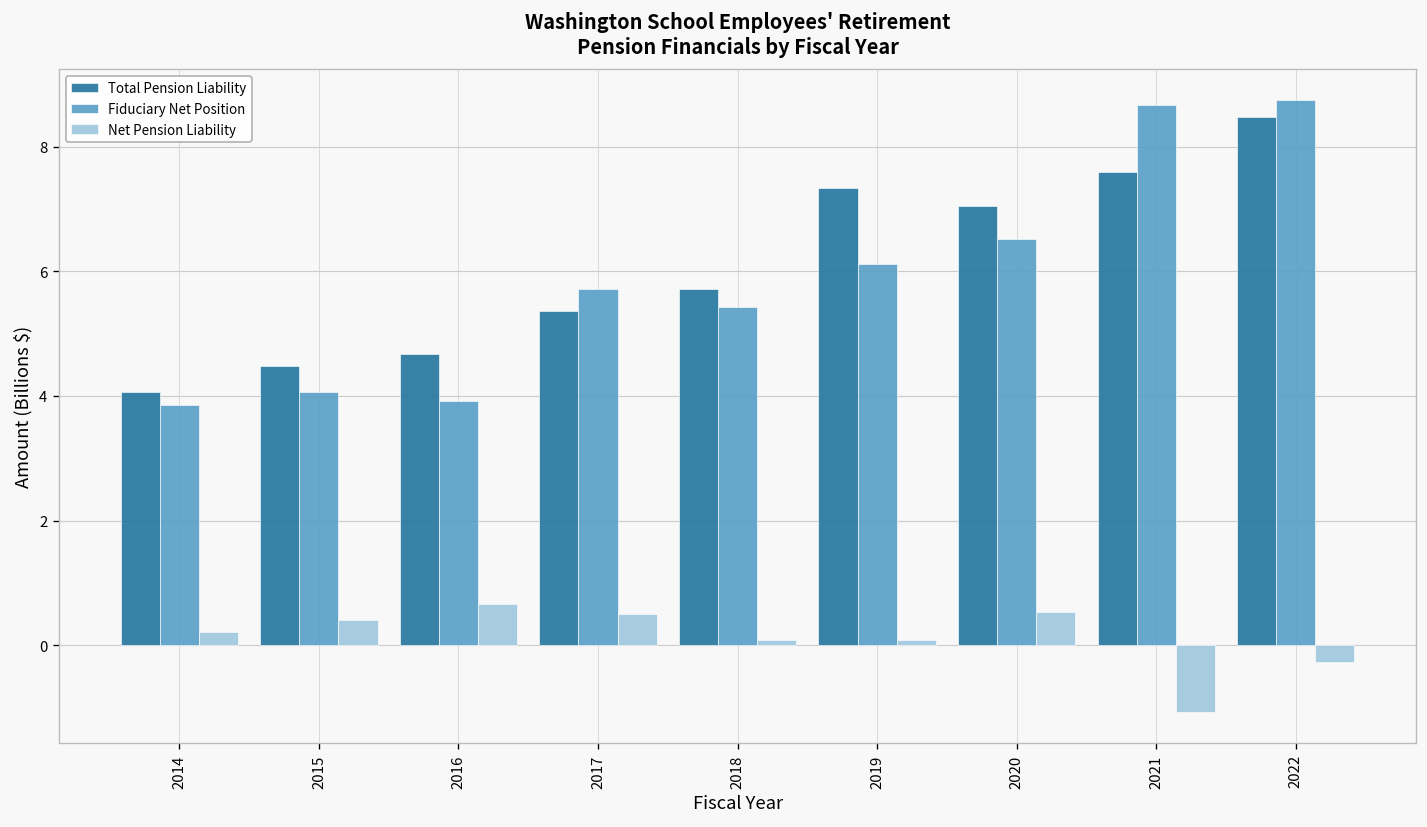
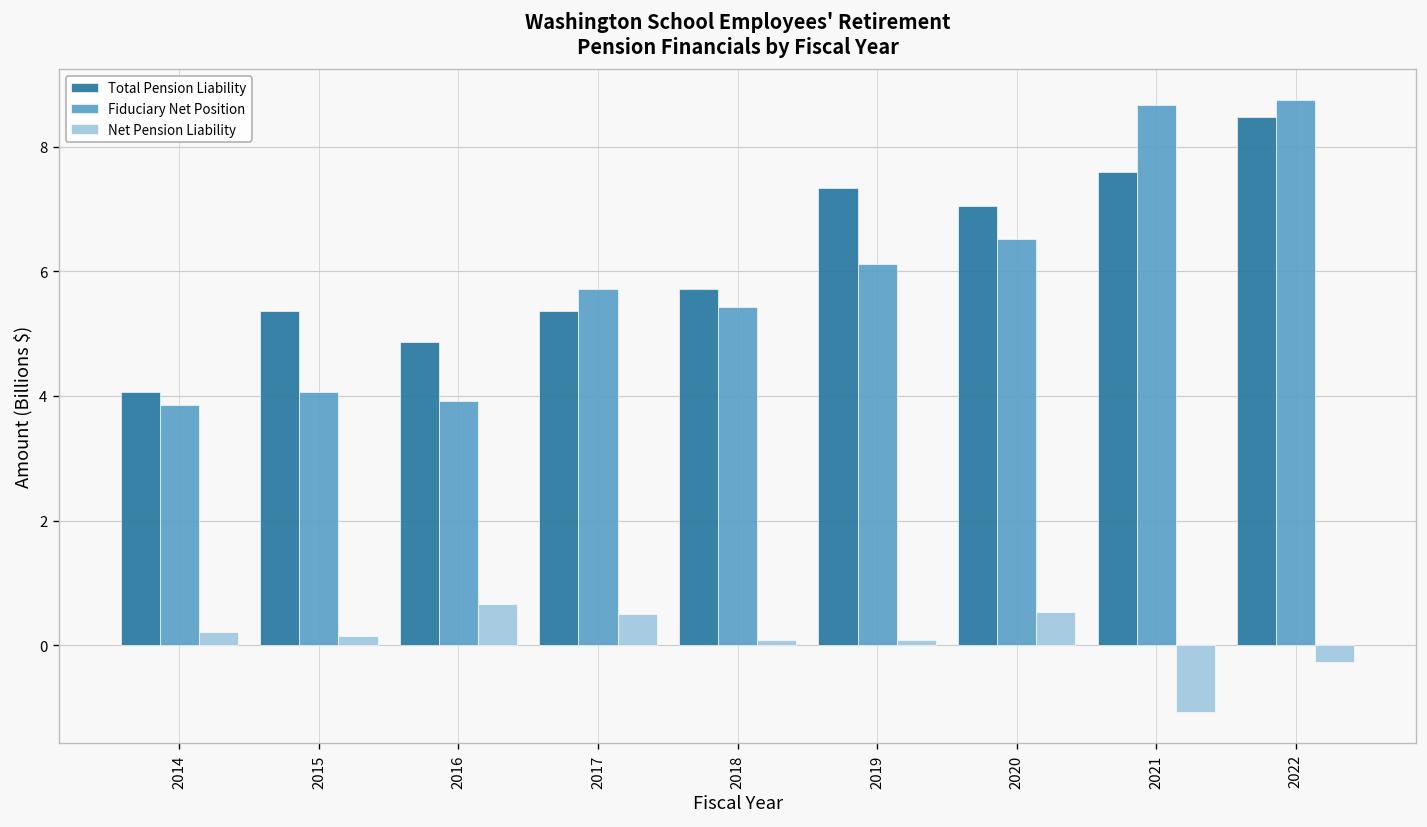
Total Pension Liability, 2015: 4.5 -> 5.4
Net Pension Liability, 2015: 0.4 -> 0.1
Total Pension Liability, 2016: 4.7 -> 4.9
